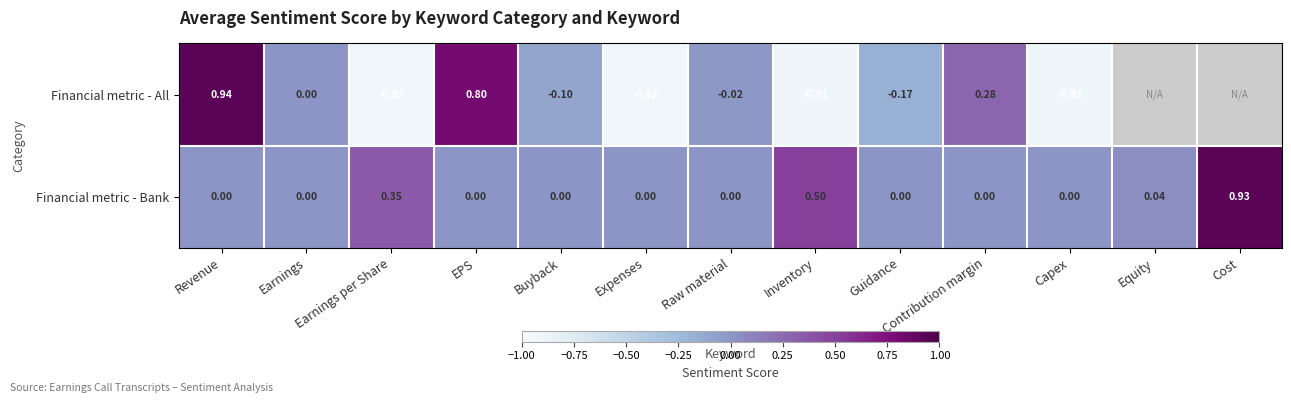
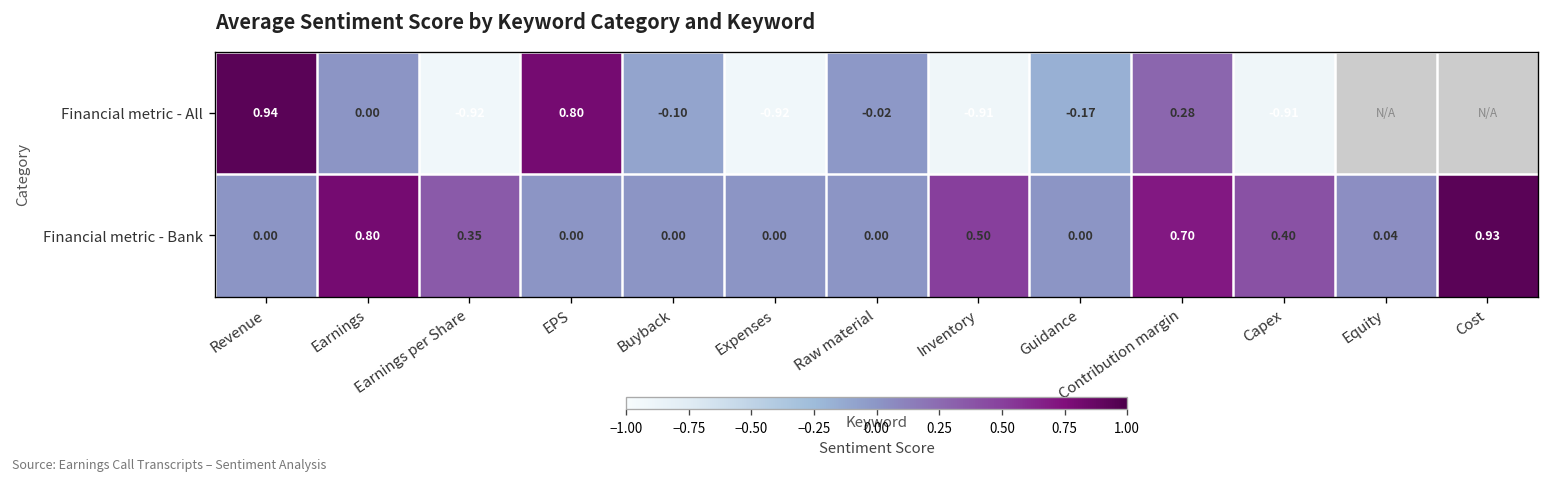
Financial metric - Bank, Earnings: 0.00 -> 0.80
Financial metric - Bank, Contribution margin: 0.00 -> 0.70
Financial metric - Bank, Capex: 0.00 -> 0.40
